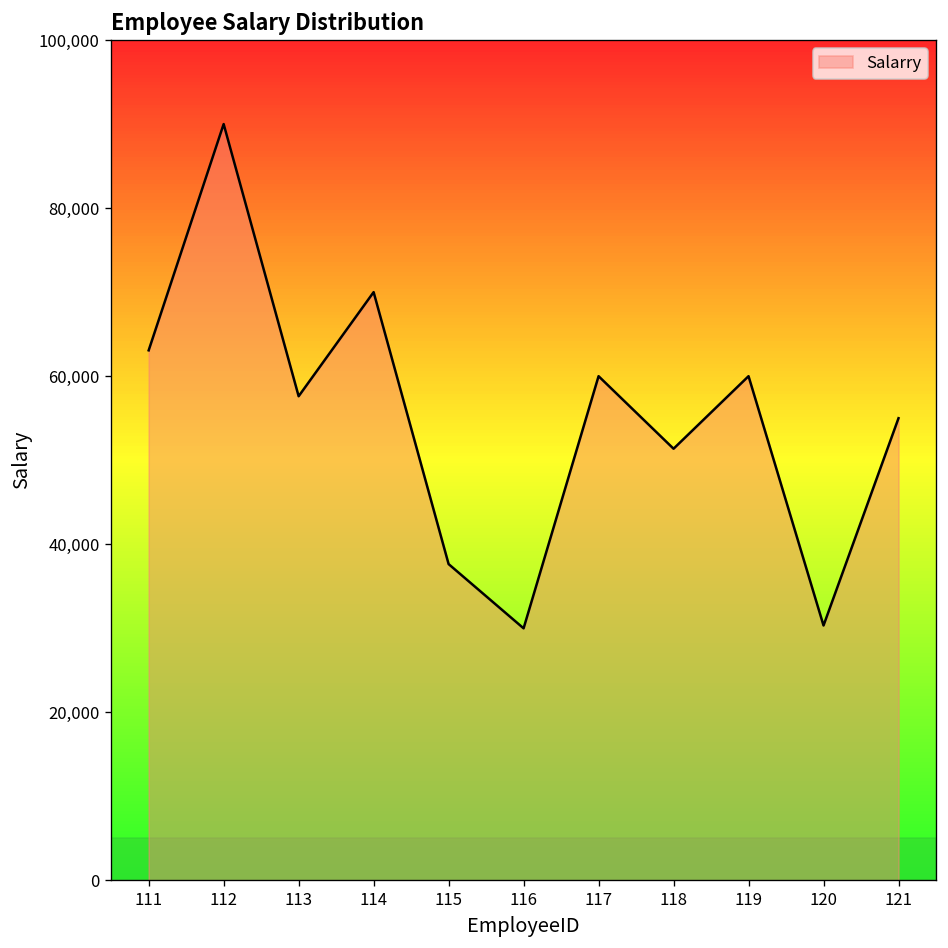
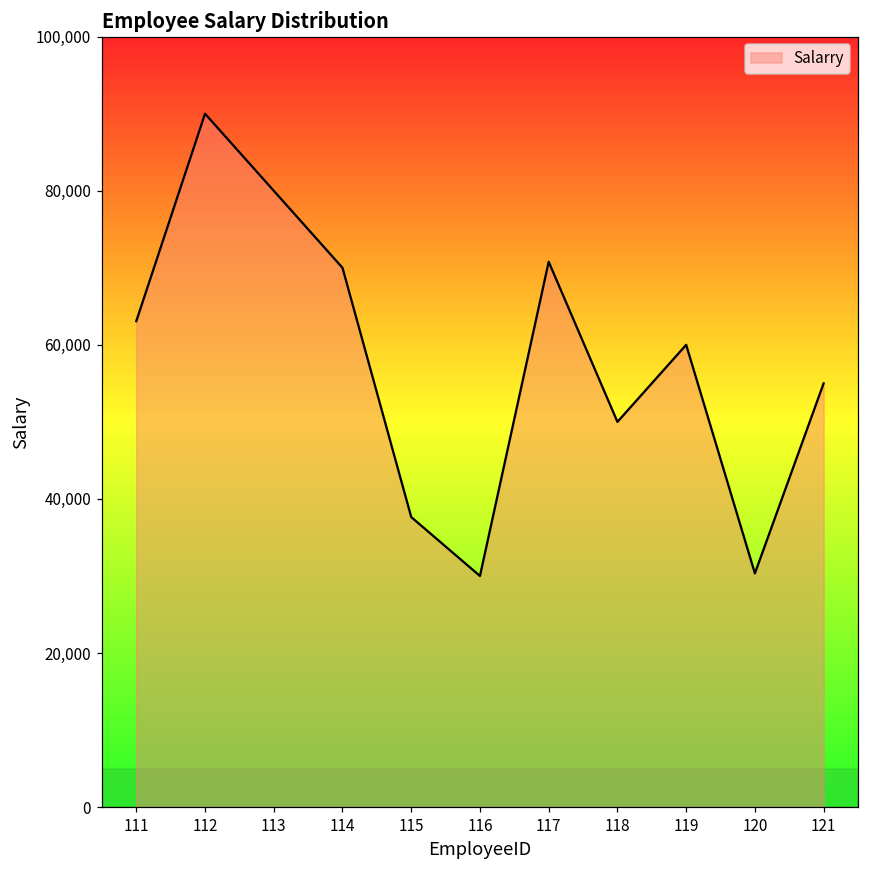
113: 58,000 -> 80,000
117: 60,000 -> 71,000
118: 51,000 -> 50,000
